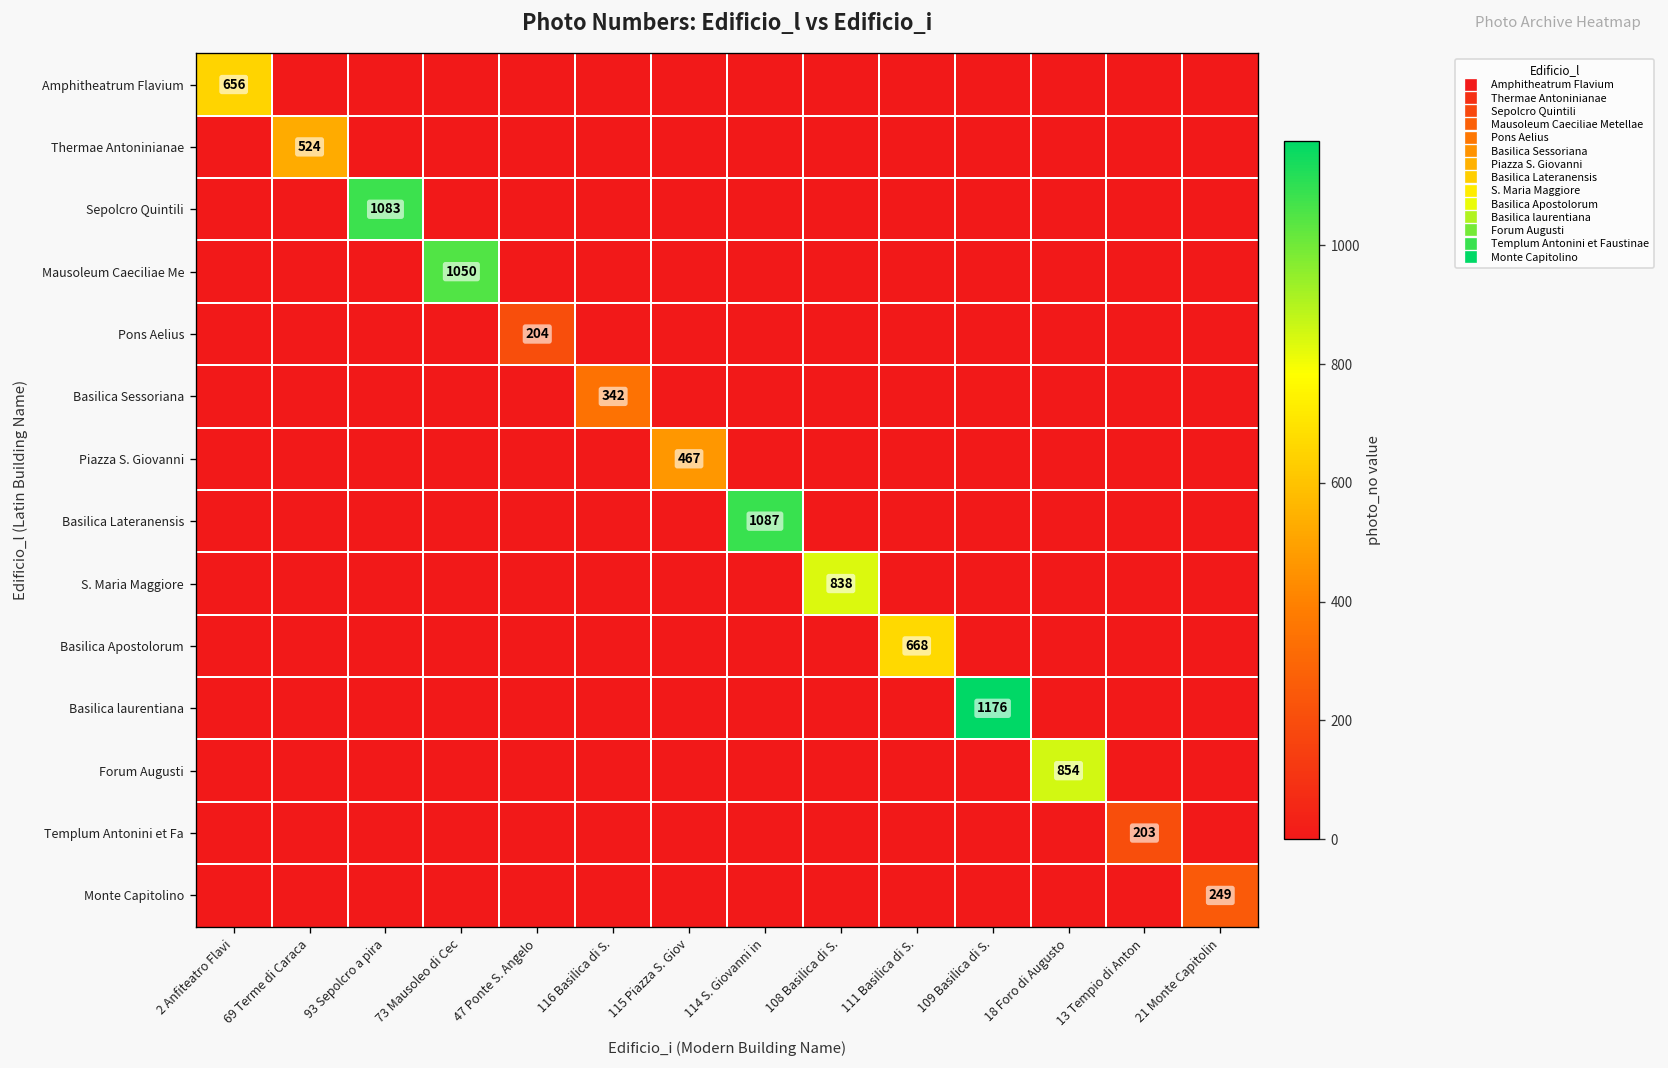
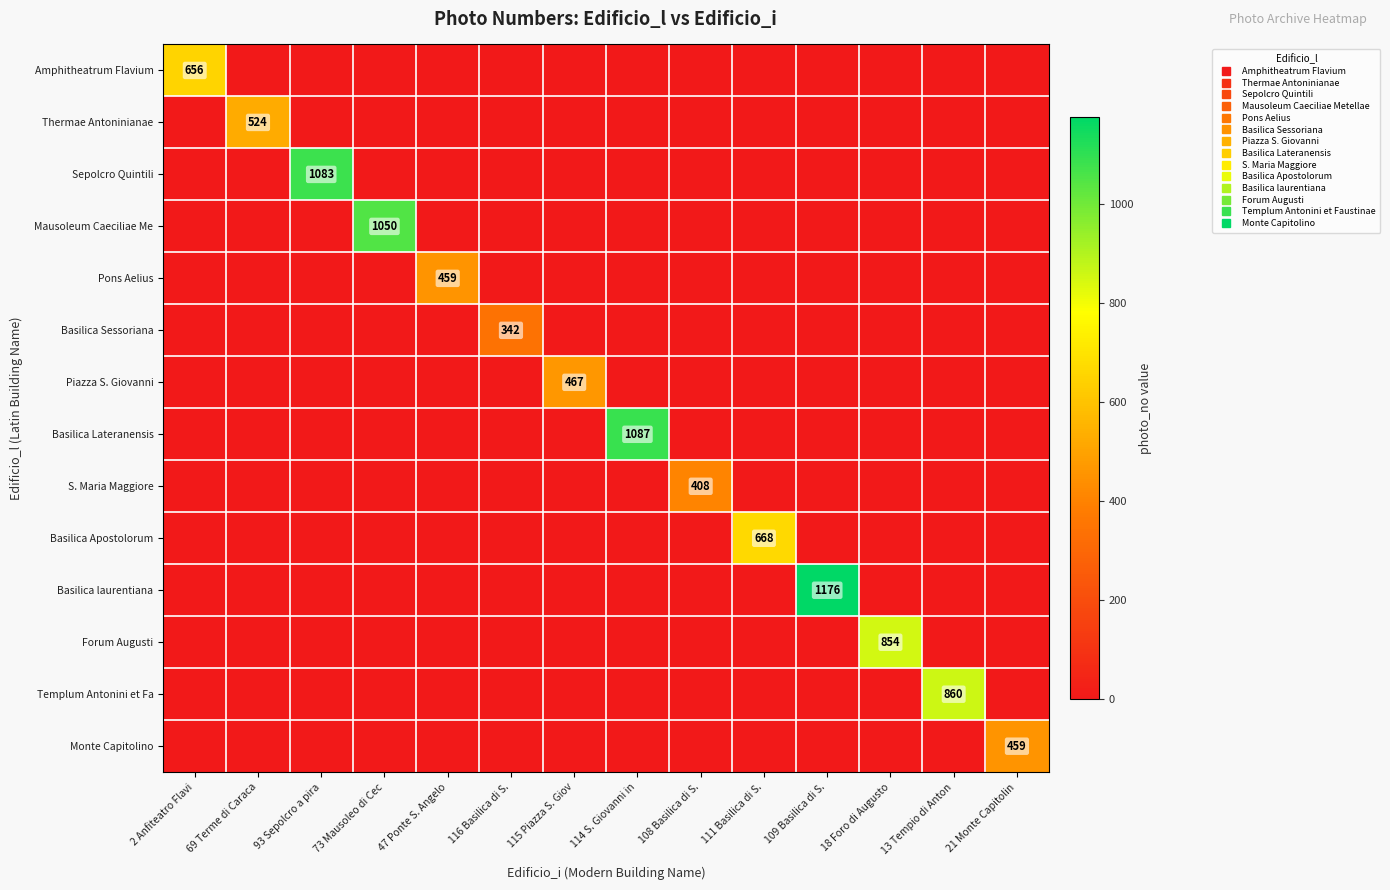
Pons Aelius, 47 Ponte S. Angelo: 204 -> 459
S. Maria Maggiore, 108 Basilica di S.: 838 -> 408
Templum Antonini et Fa, 13 Tempio di Anton: 203 -> 860
Monte Capitolino, 21 Monte Capitolin: 249 -> 459
